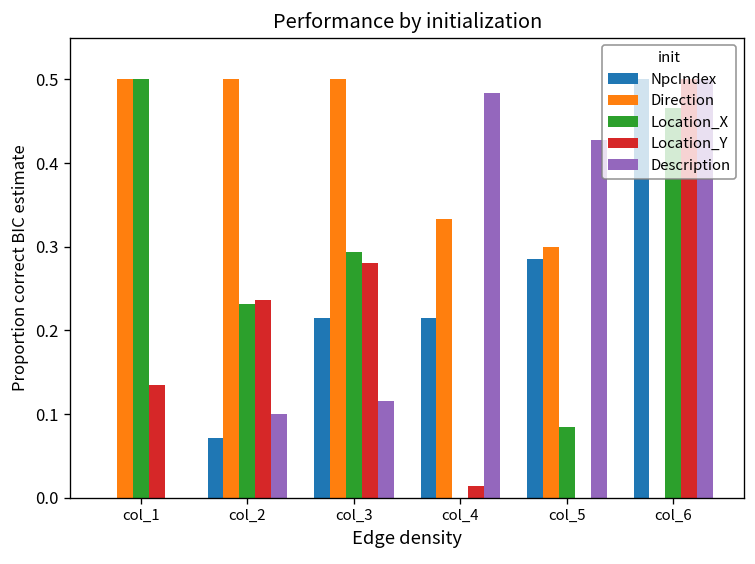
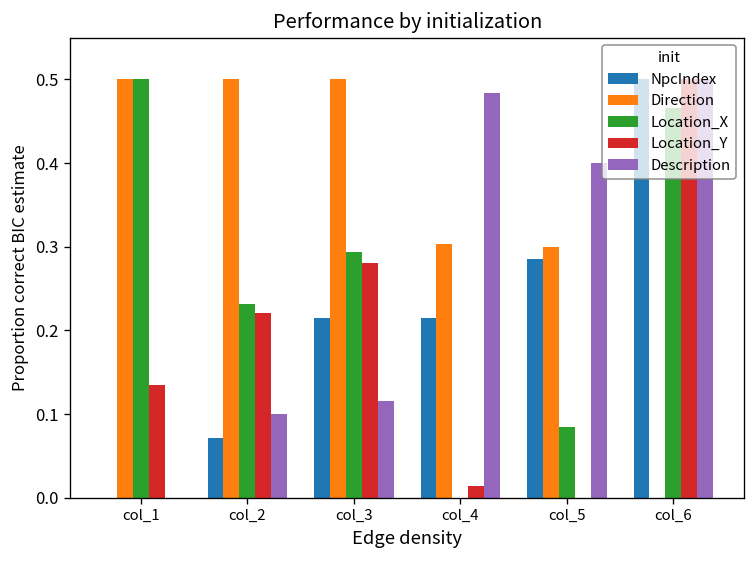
Location_Y, col_2: 0.24 -> 0.22
Direction, col_4: 0.33 -> 0.30
Description, col_5: 0.43 -> 0.40
